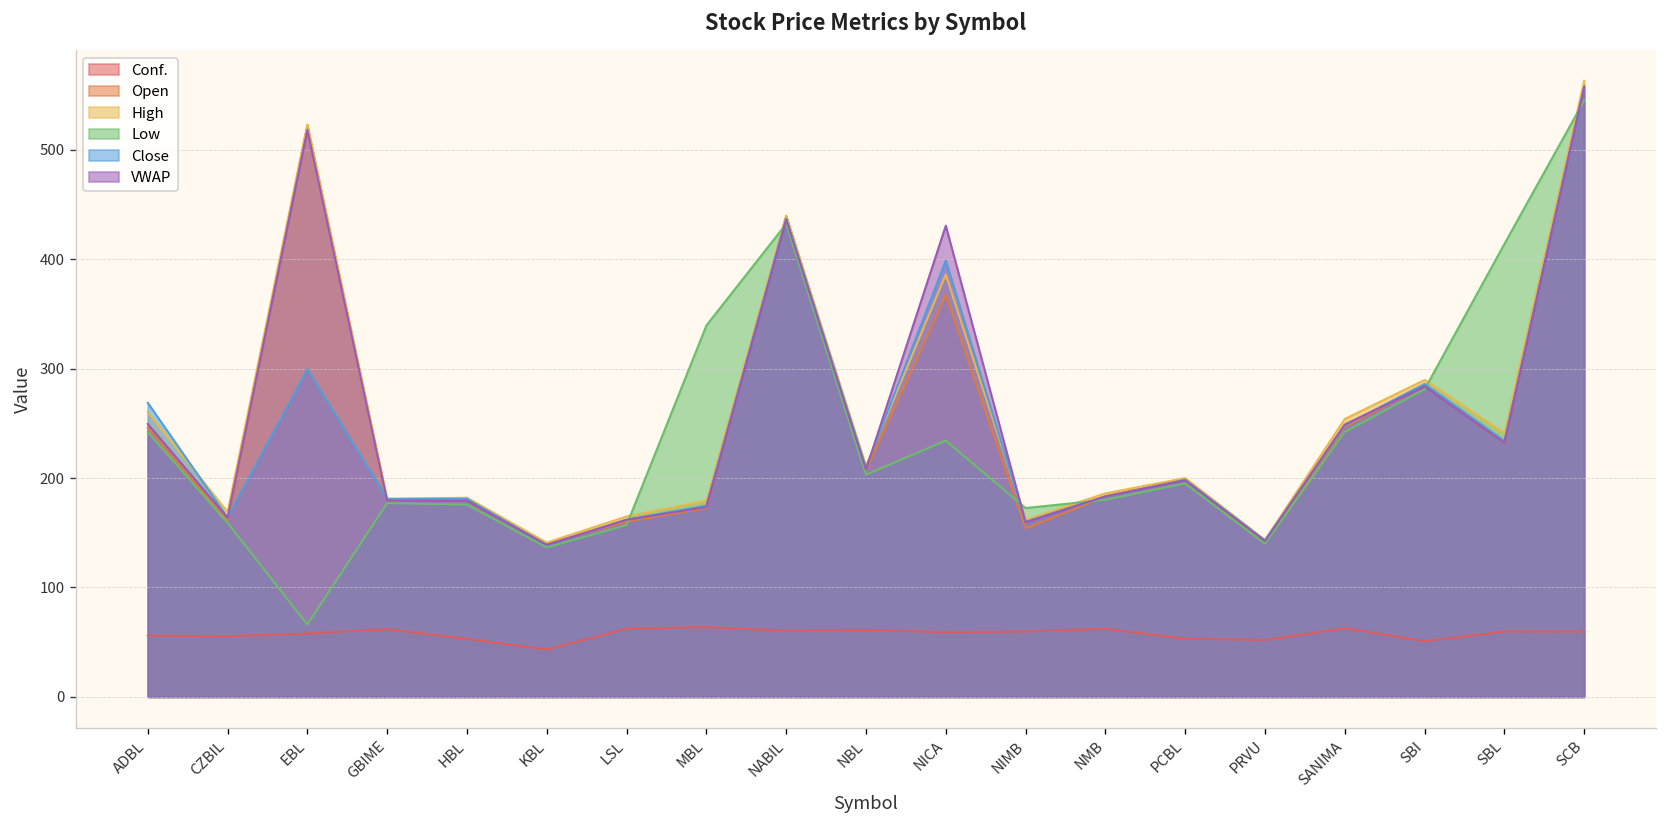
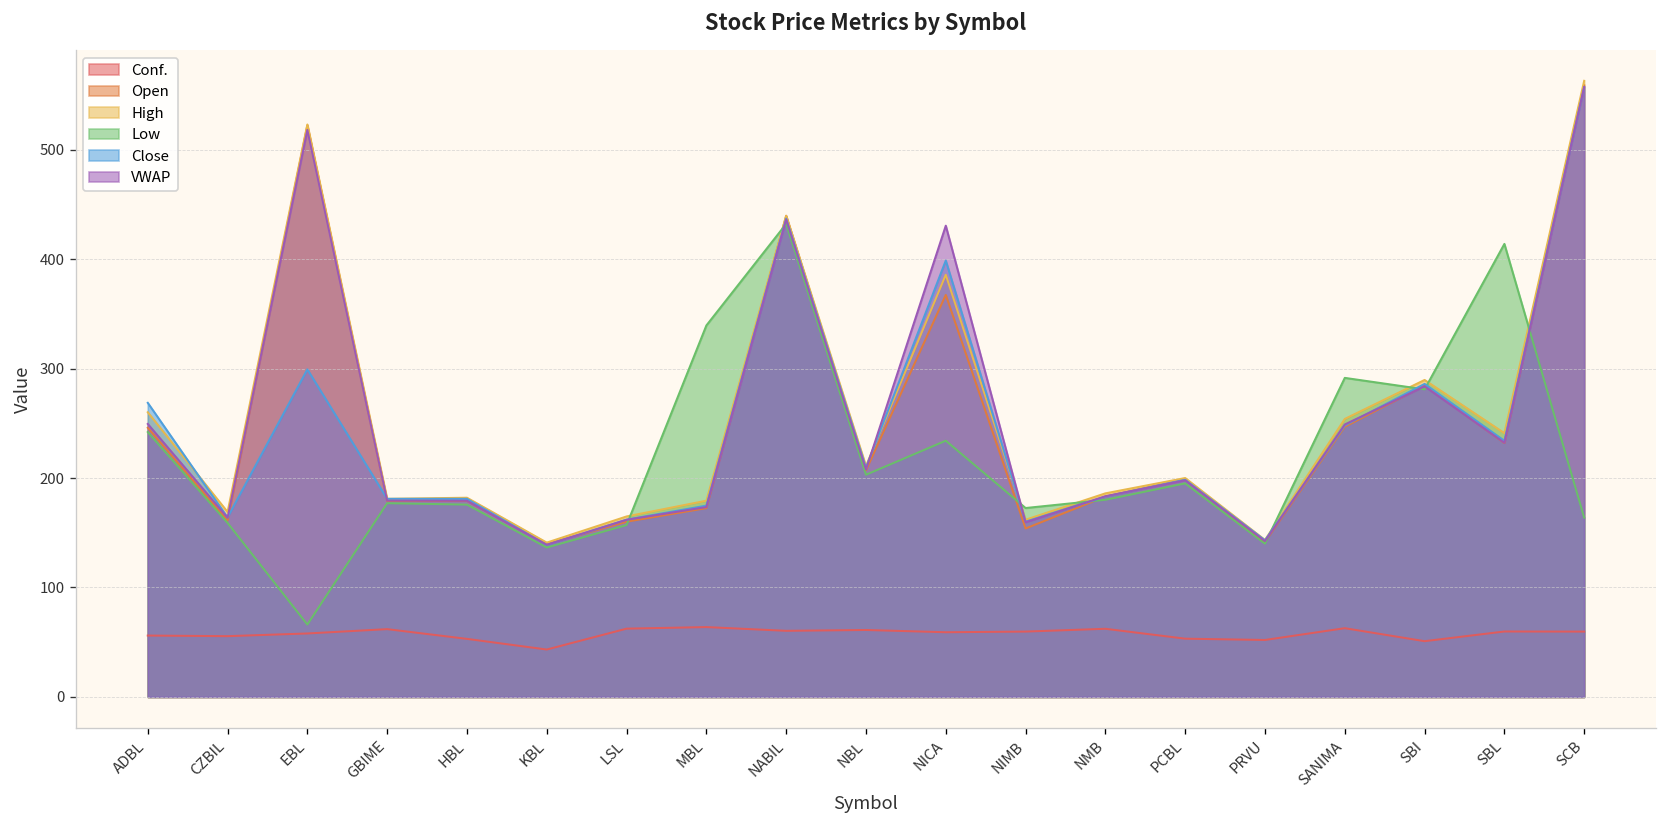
Low, SANIMA: 240 -> 290
Low, SCB: 550 -> 160
